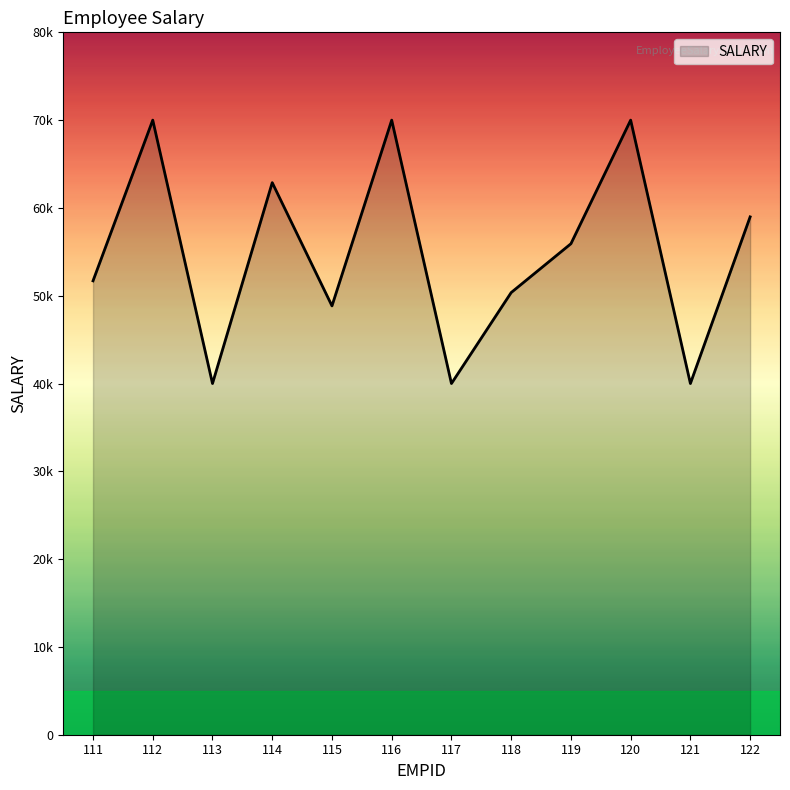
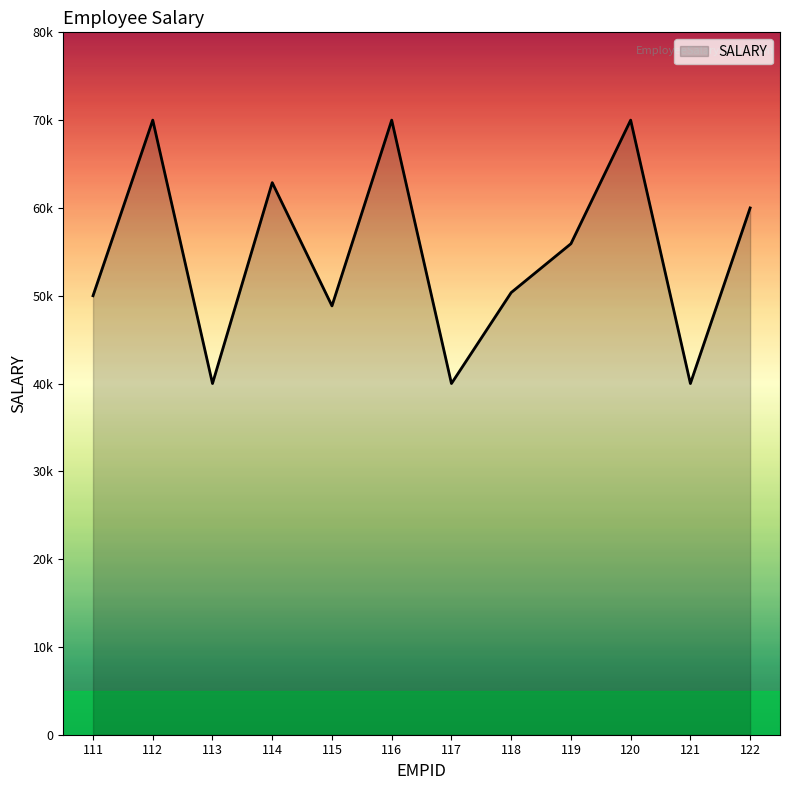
111: 52000 -> 50000
122: 59000 -> 60000
